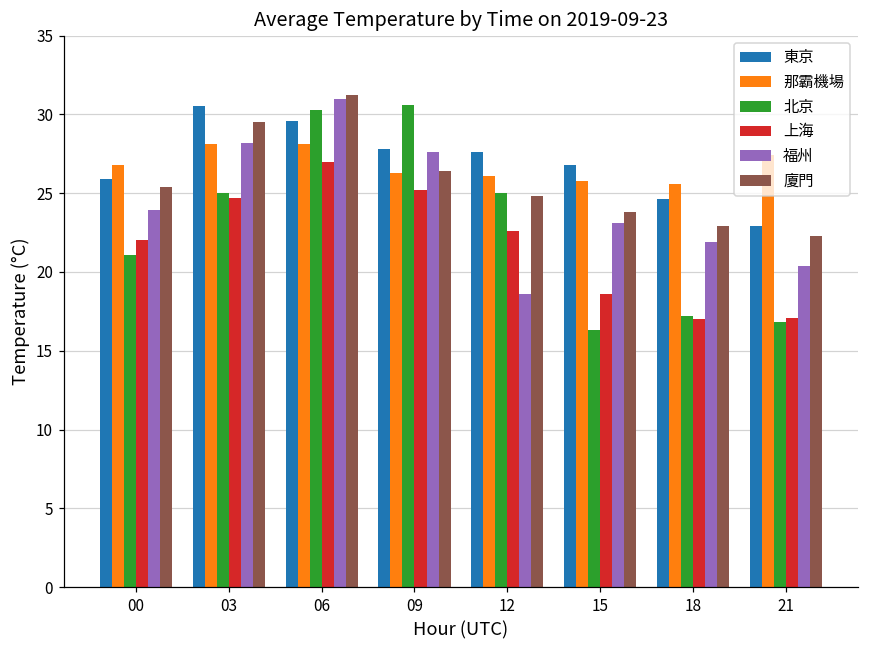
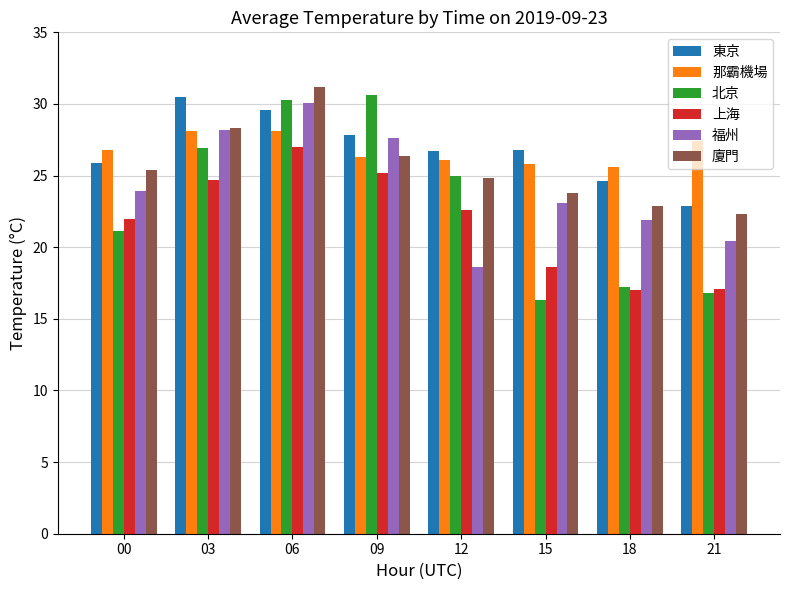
北京, 03: 25.0 -> 26.9
廈門, 03: 29.5 -> 28.3
福州, 06: 31.0 -> 30.1
東京, 12: 27.6 -> 26.7
